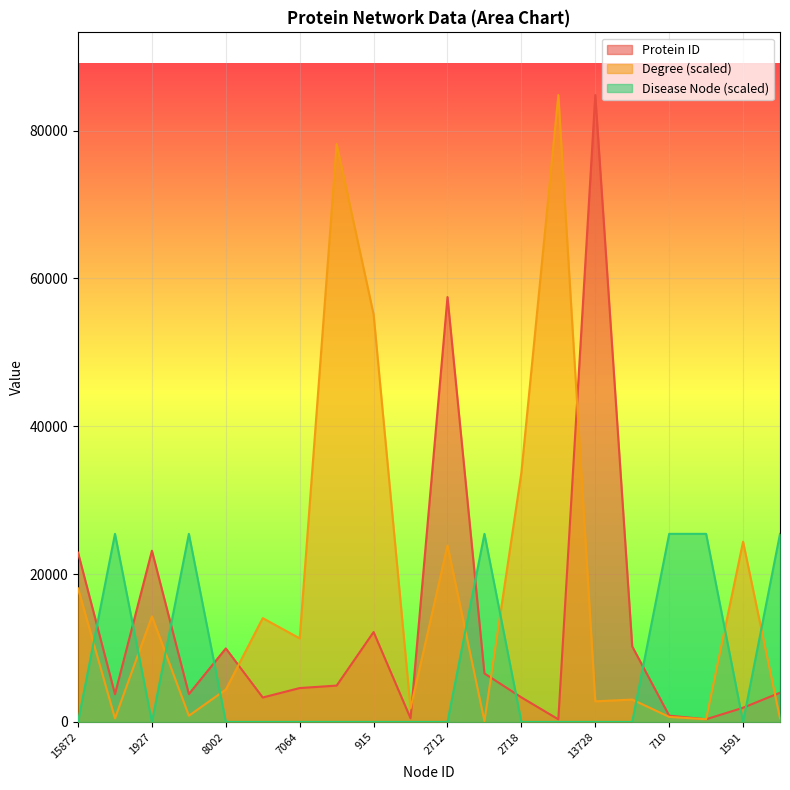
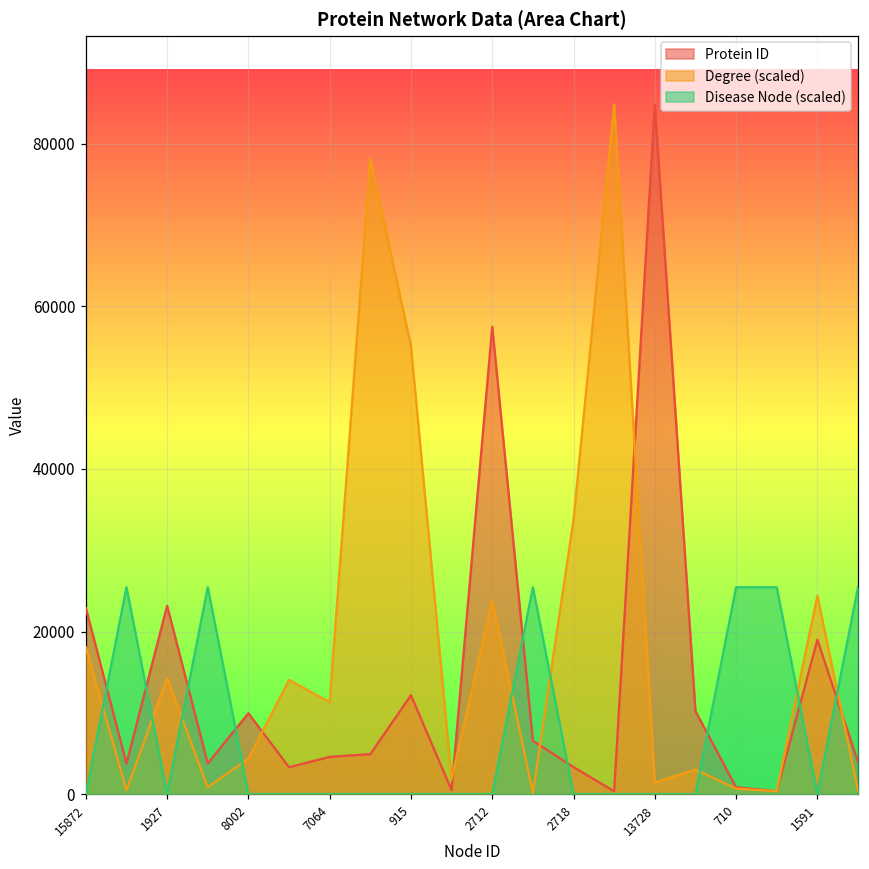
Degree (scaled), 13728: 3000 -> 1000
Protein ID, 1591: 2000 -> 19000
